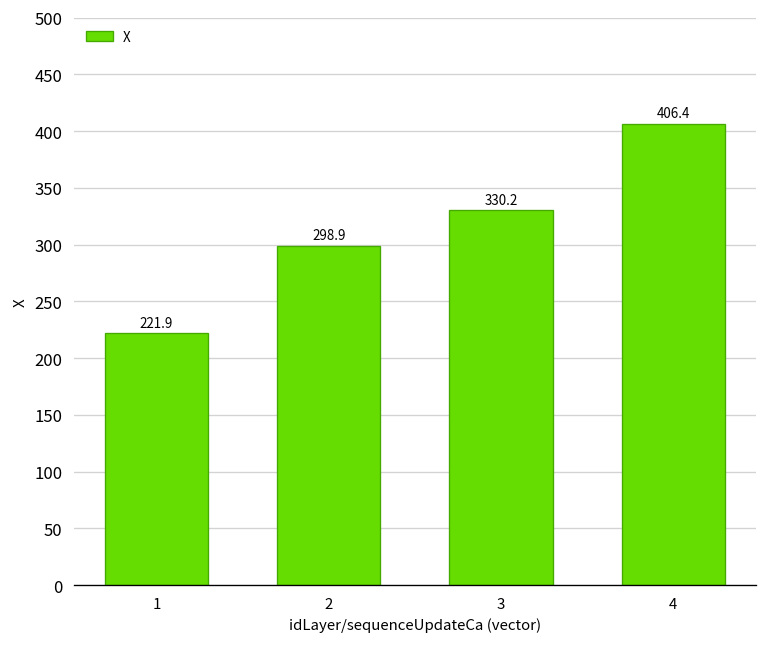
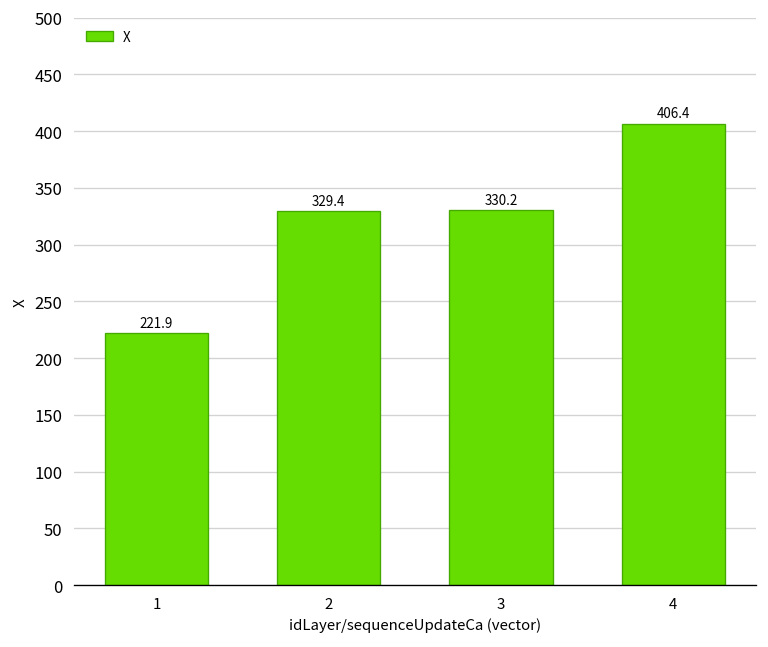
2: 298.9 -> 329.4
